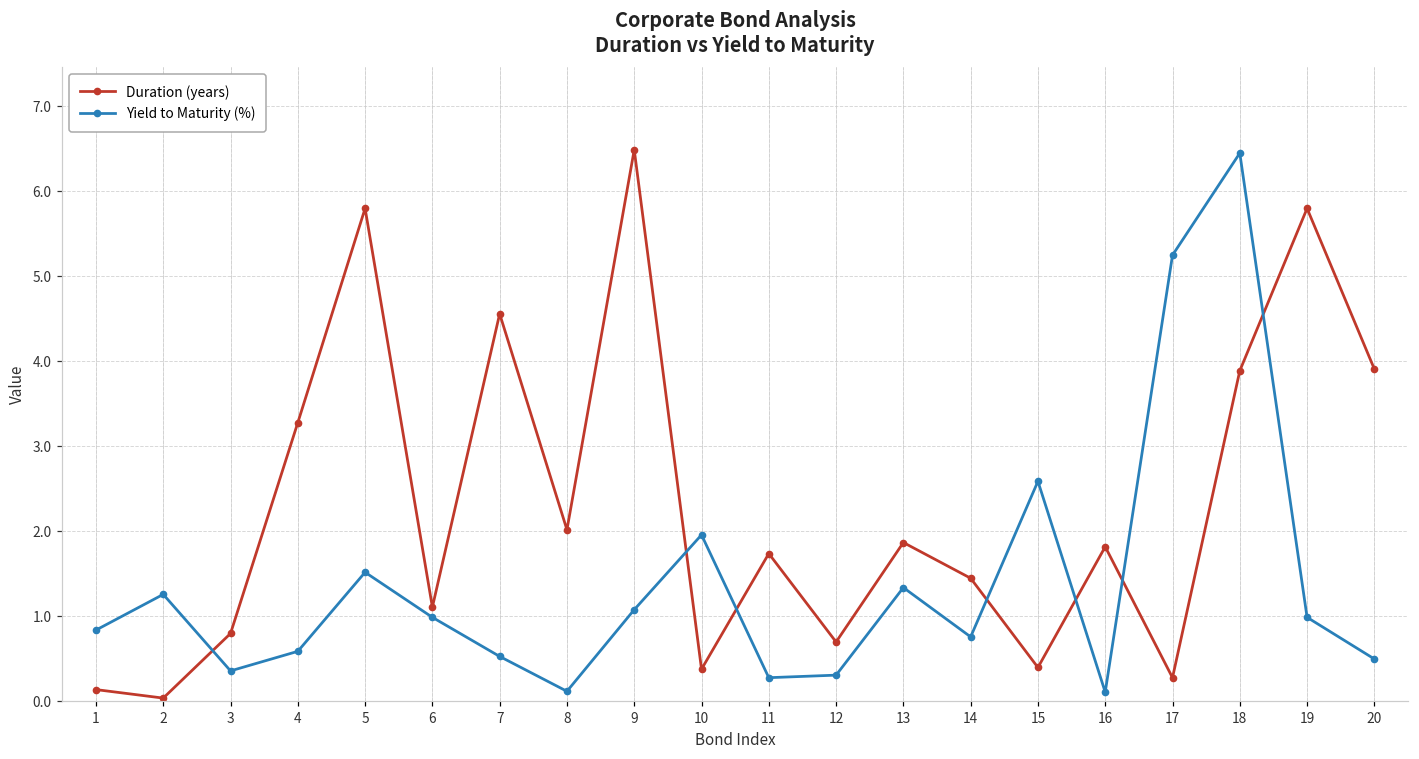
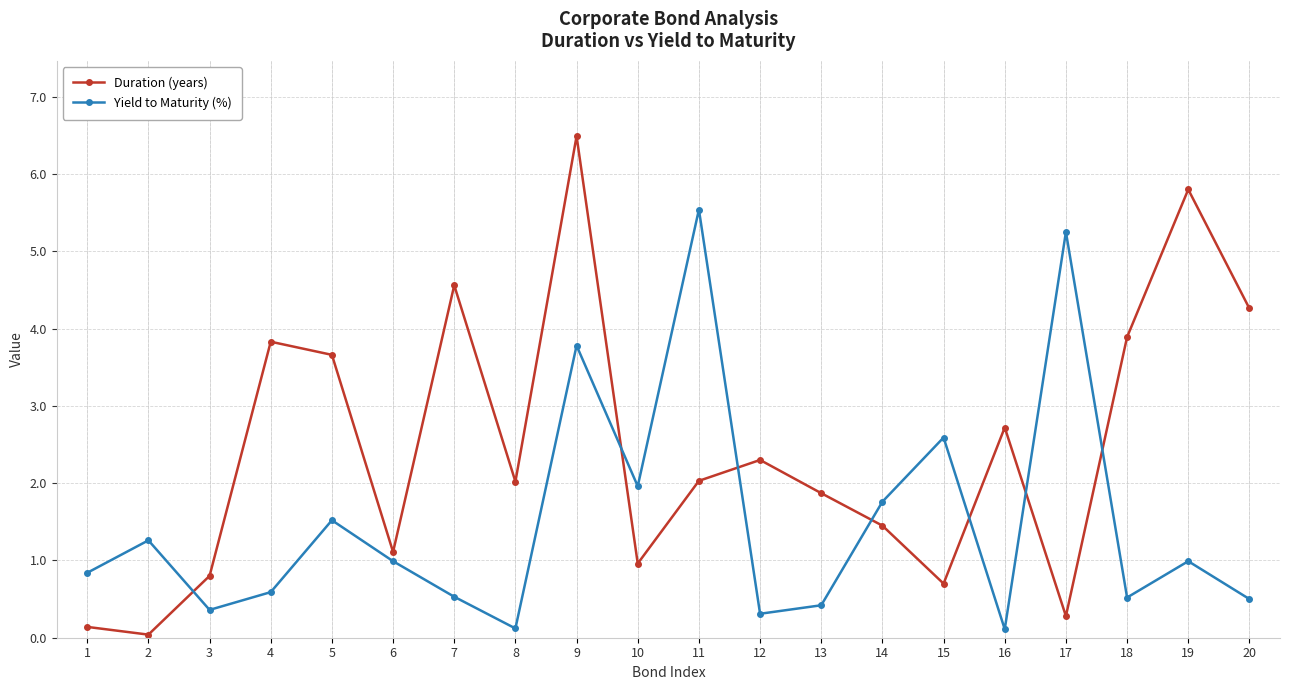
Duration (years), 4: 3.3 -> 3.8
Duration (years), 5: 5.8 -> 3.7
Yield to Maturity (%), 9: 1.1 -> 3.8
Duration (years), 10: 0.4 -> 1.0
Duration (years), 11: 1.7 -> 2.0
Yield to Maturity (%), 11: 0.3 -> 5.5
Duration (years), 12: 0.7 -> 2.3
Yield to Maturity (%), 13: 1.3 -> 0.4
Yield to Maturity (%), 14: 0.8 -> 1.8
Duration (years), 15: 0.4 -> 0.7
Duration (years), 16: 1.8 -> 2.7
Yield to Maturity (%), 18: 6.5 -> 0.5
Duration (years), 20: 3.9 -> 4.3
